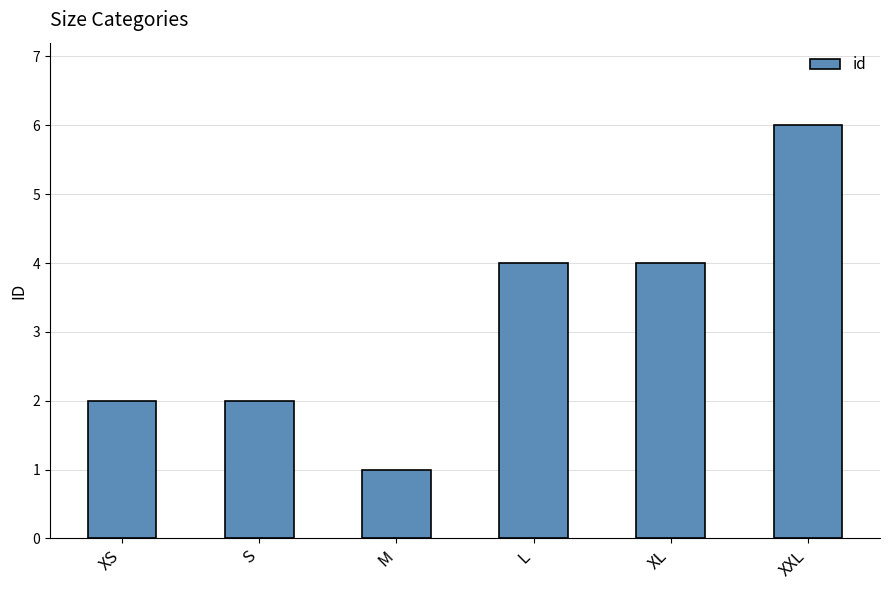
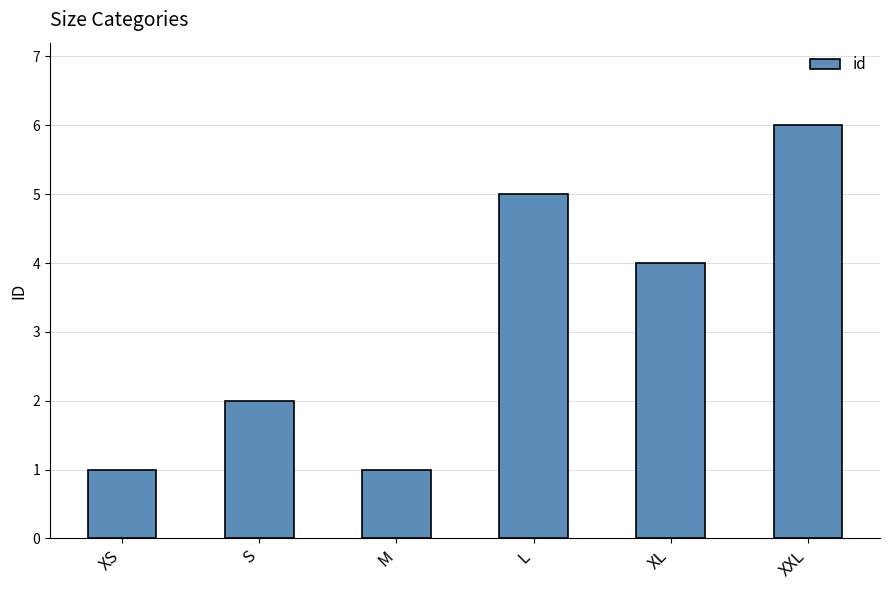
XS: 2 -> 1
L: 4 -> 5
